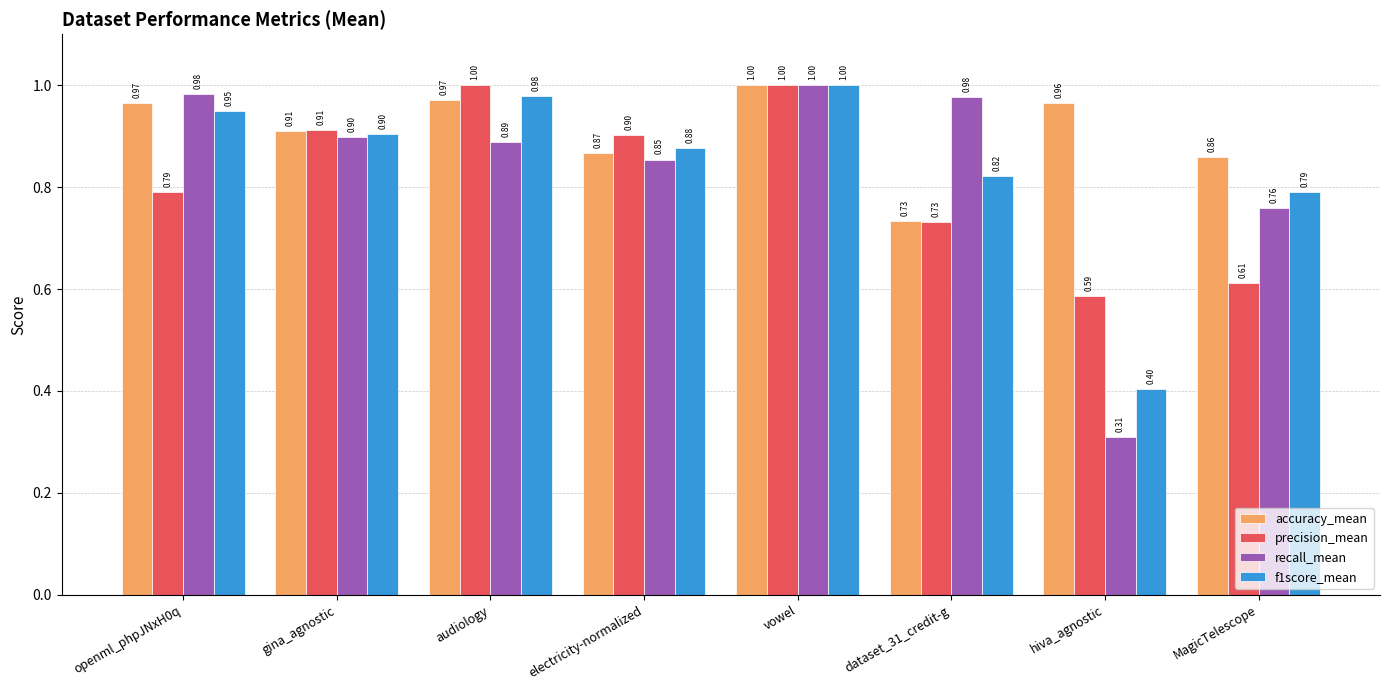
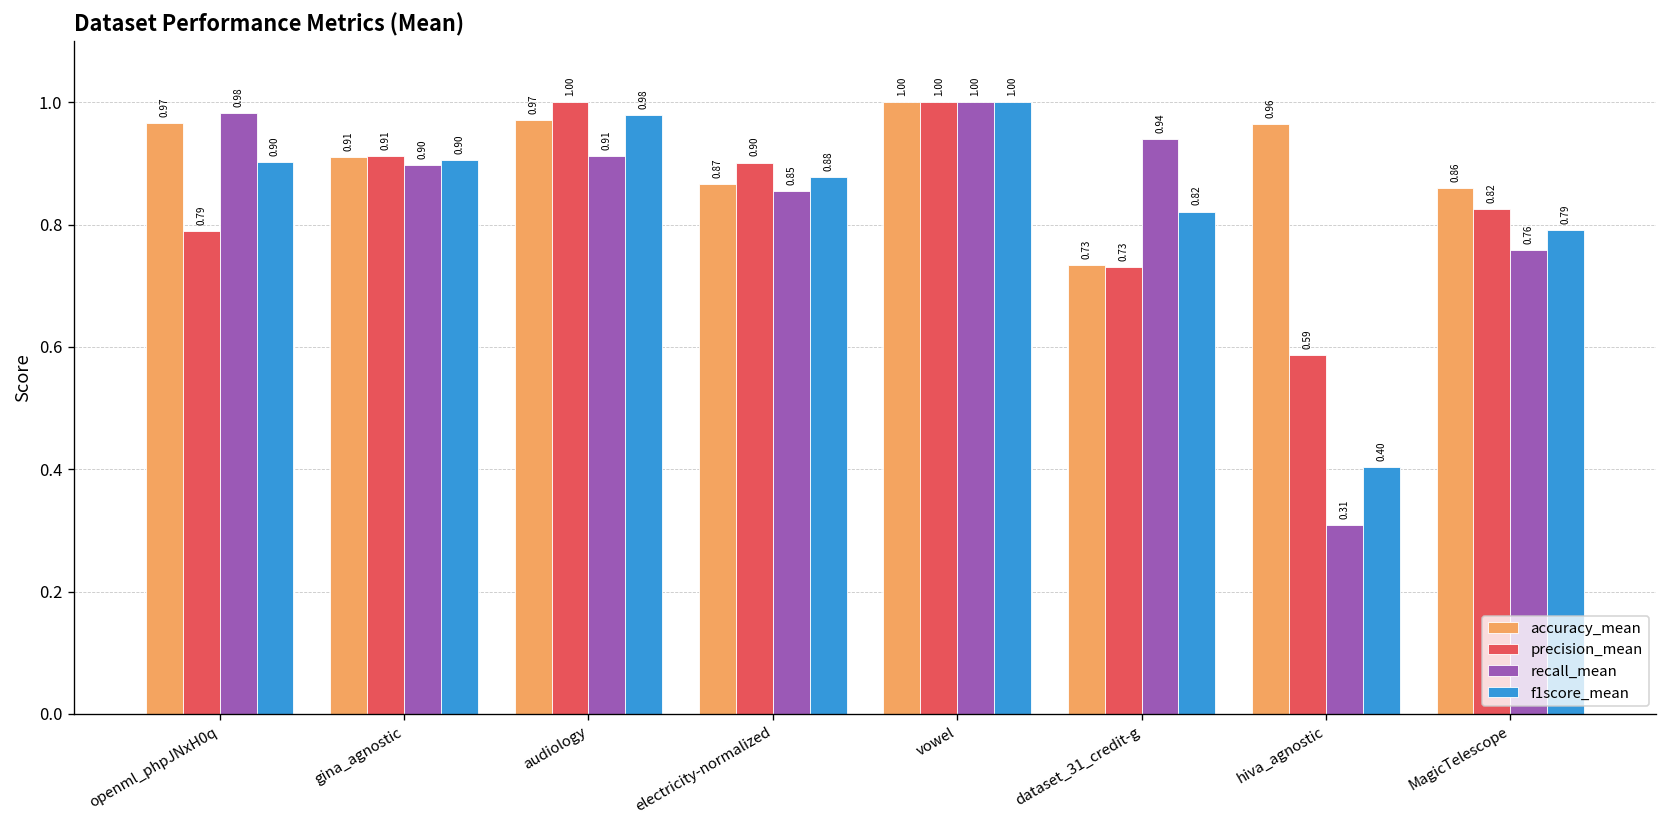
f1score_mean, openml_phpJNxH0q: 0.95 -> 0.90
recall_mean, audiology: 0.89 -> 0.91
recall_mean, dataset_31_credit-g: 0.98 -> 0.94
precision_mean, MagicTelescope: 0.61 -> 0.82
